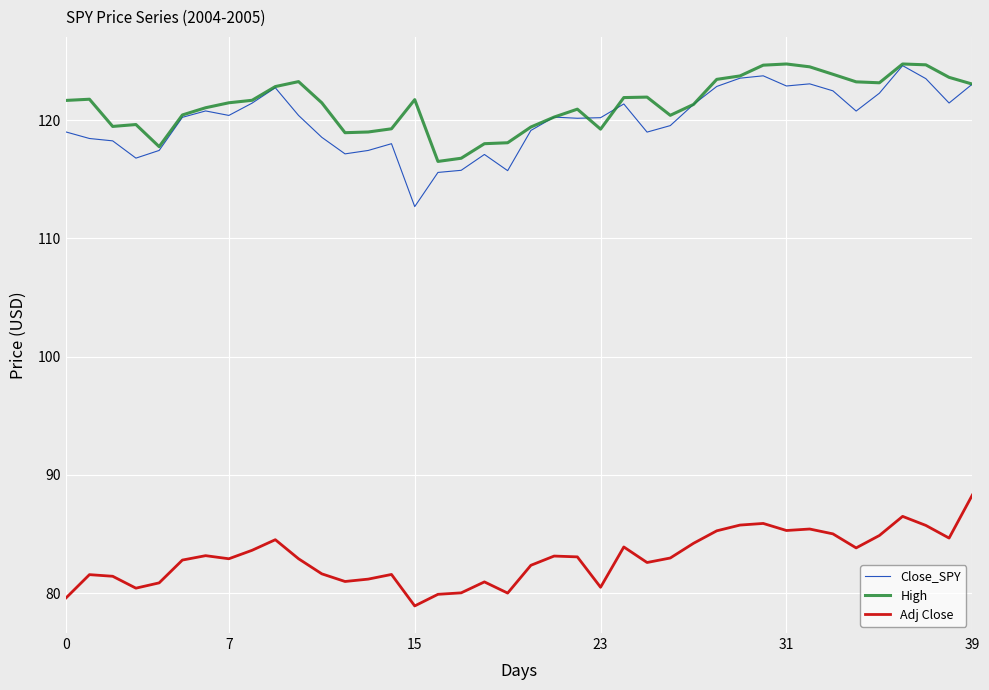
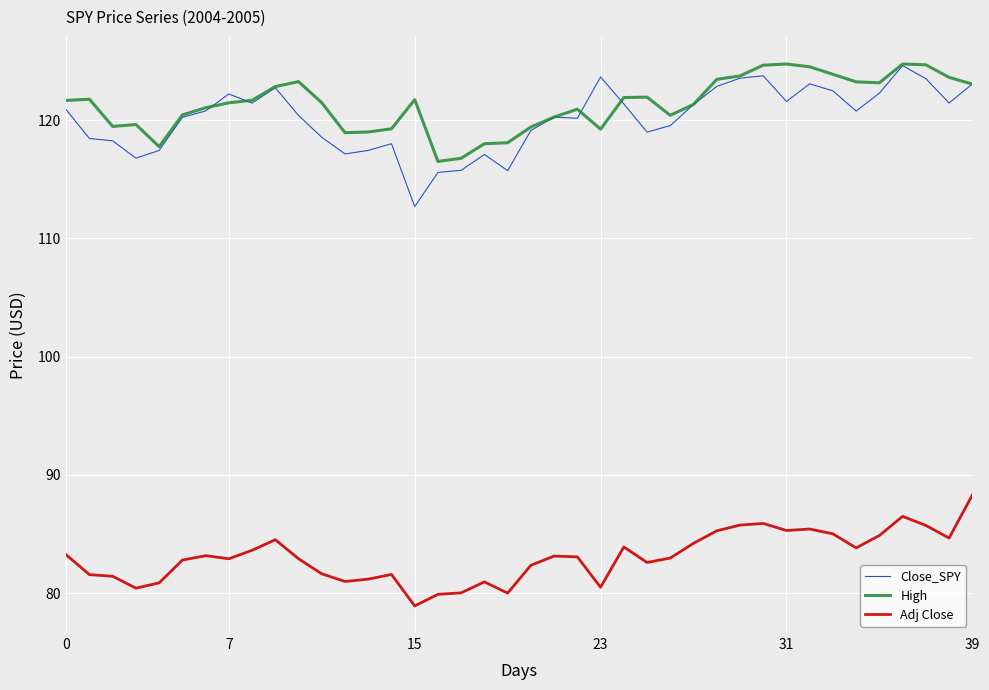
Close_SPY, 0: 119.0 -> 120.9
Adj Close, 0: 79.6 -> 83.2
Close_SPY, 7: 120.4 -> 122.2
Close_SPY, 23: 120.2 -> 123.6
Close_SPY, 31: 122.9 -> 121.6
